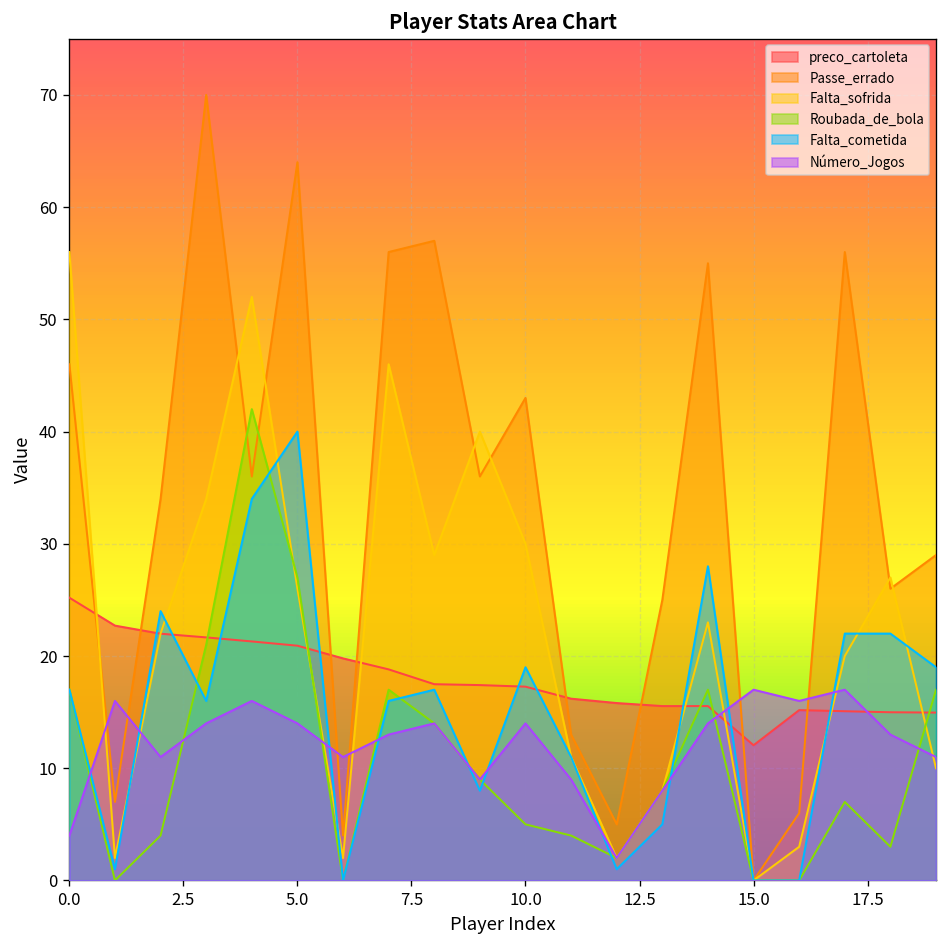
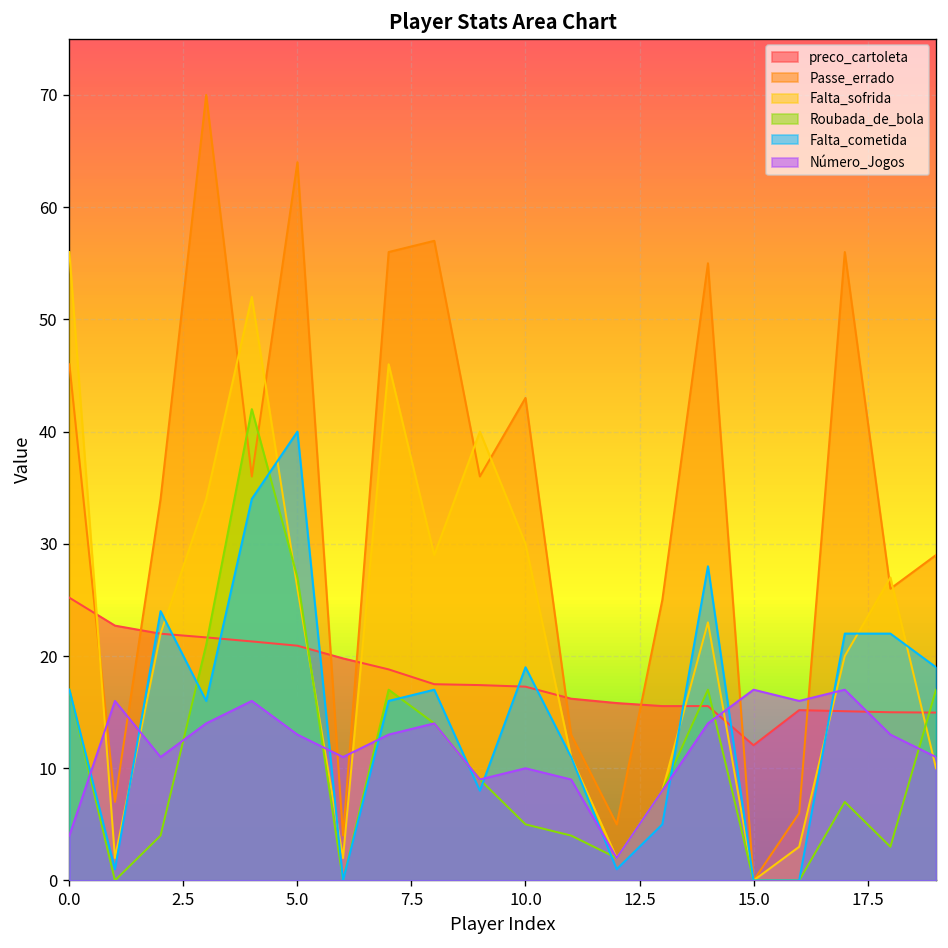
Número_Jogos, 5.0: 14 -> 13
Número_Jogos, 10.0: 14 -> 10
